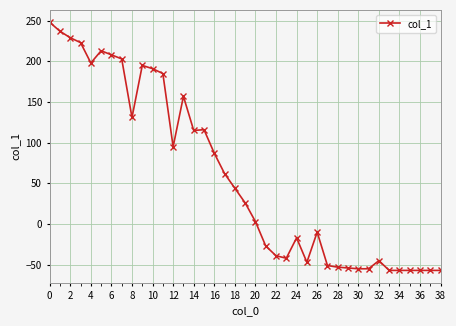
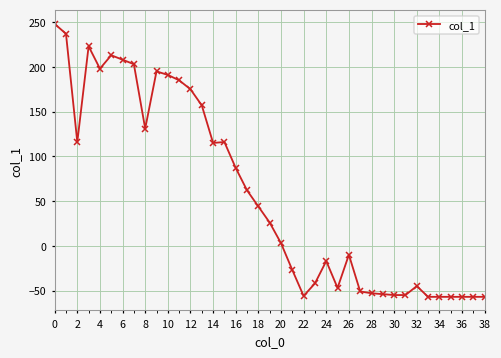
2: 230 -> 120
12: 100 -> 180
22: -40 -> -60
